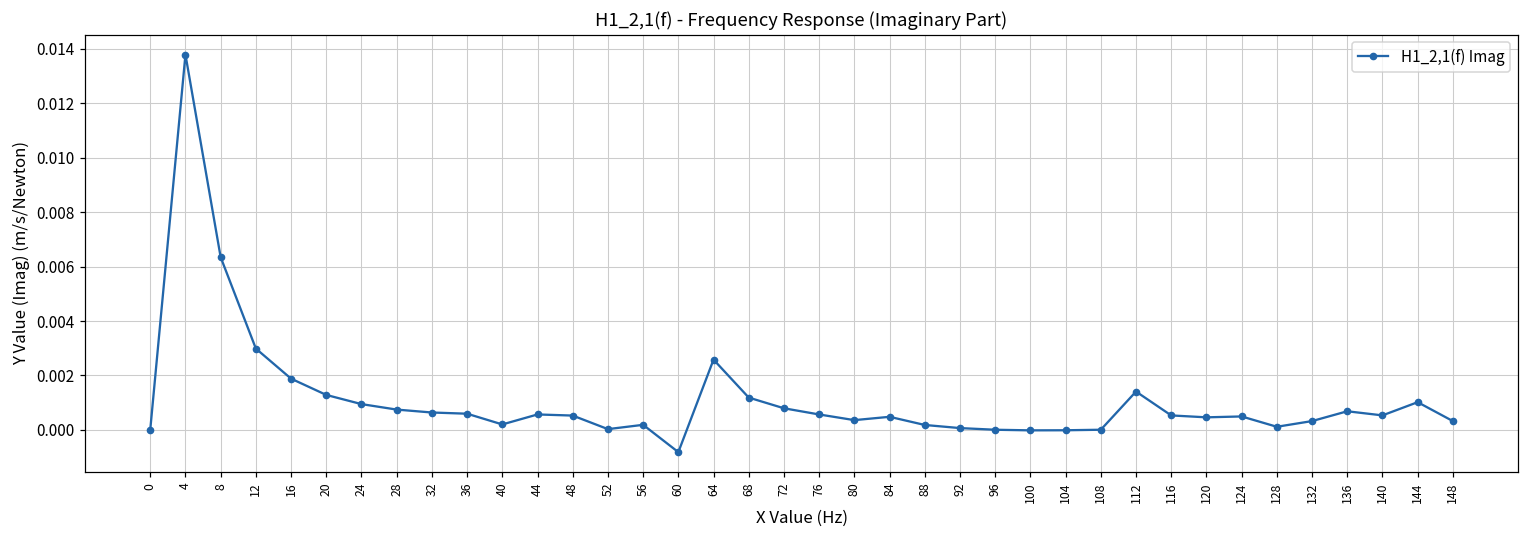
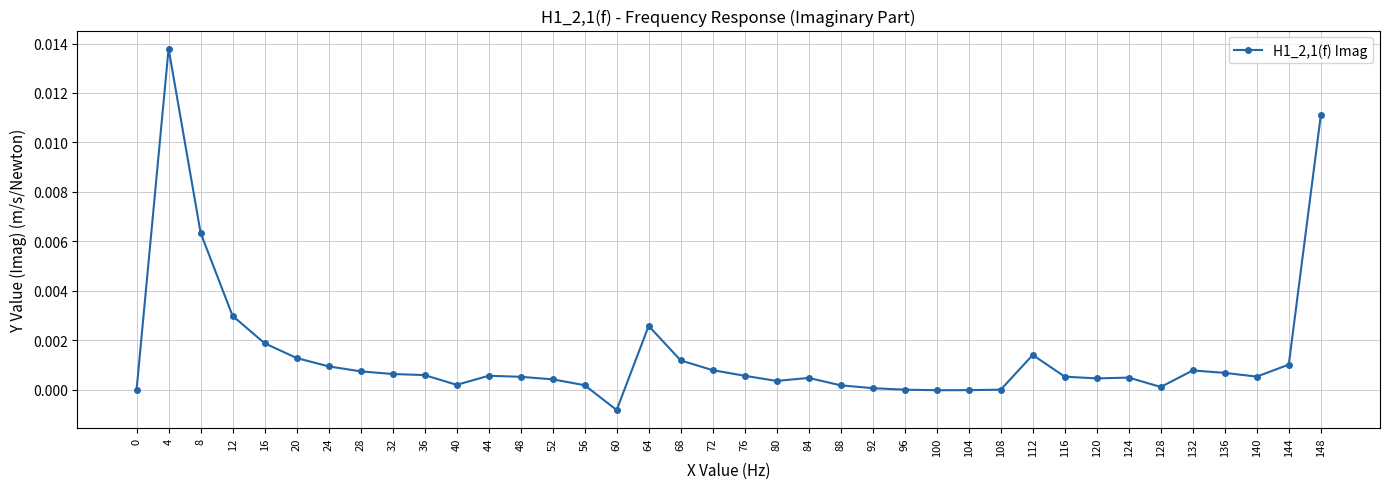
52: 0.0000 -> 0.0004
132: 0.0003 -> 0.0008
148: 0.0003 -> 0.0111
